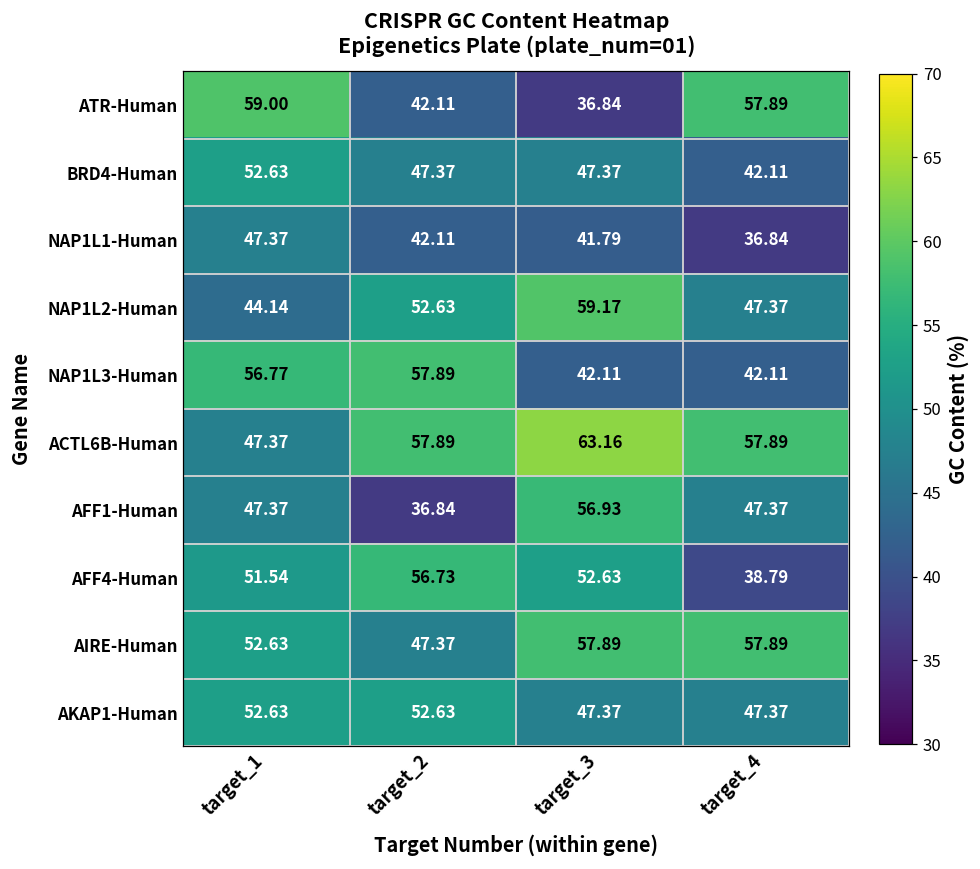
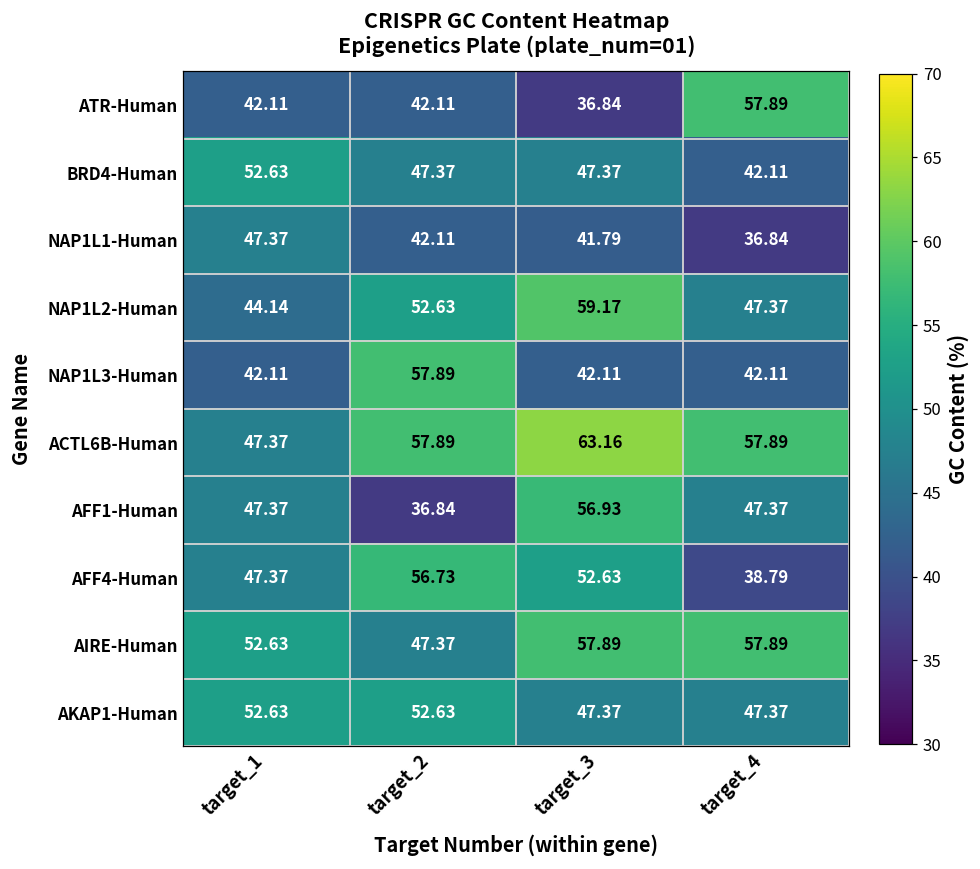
ATR-Human, target_1: 59.00 -> 42.11
NAP1L3-Human, target_1: 56.77 -> 42.11
AFF4-Human, target_1: 51.54 -> 47.37
